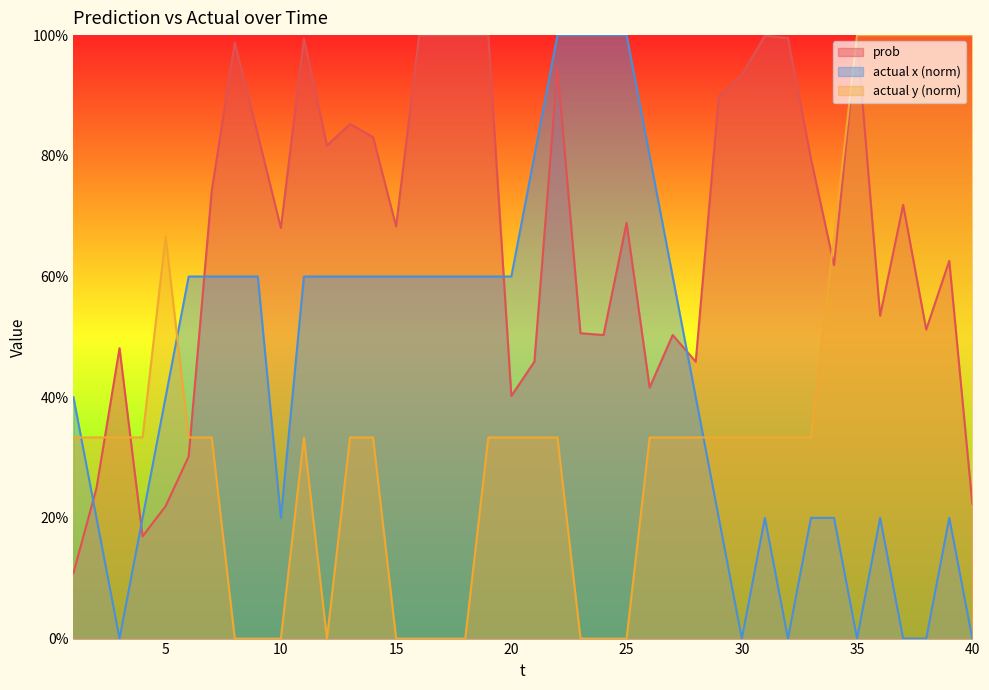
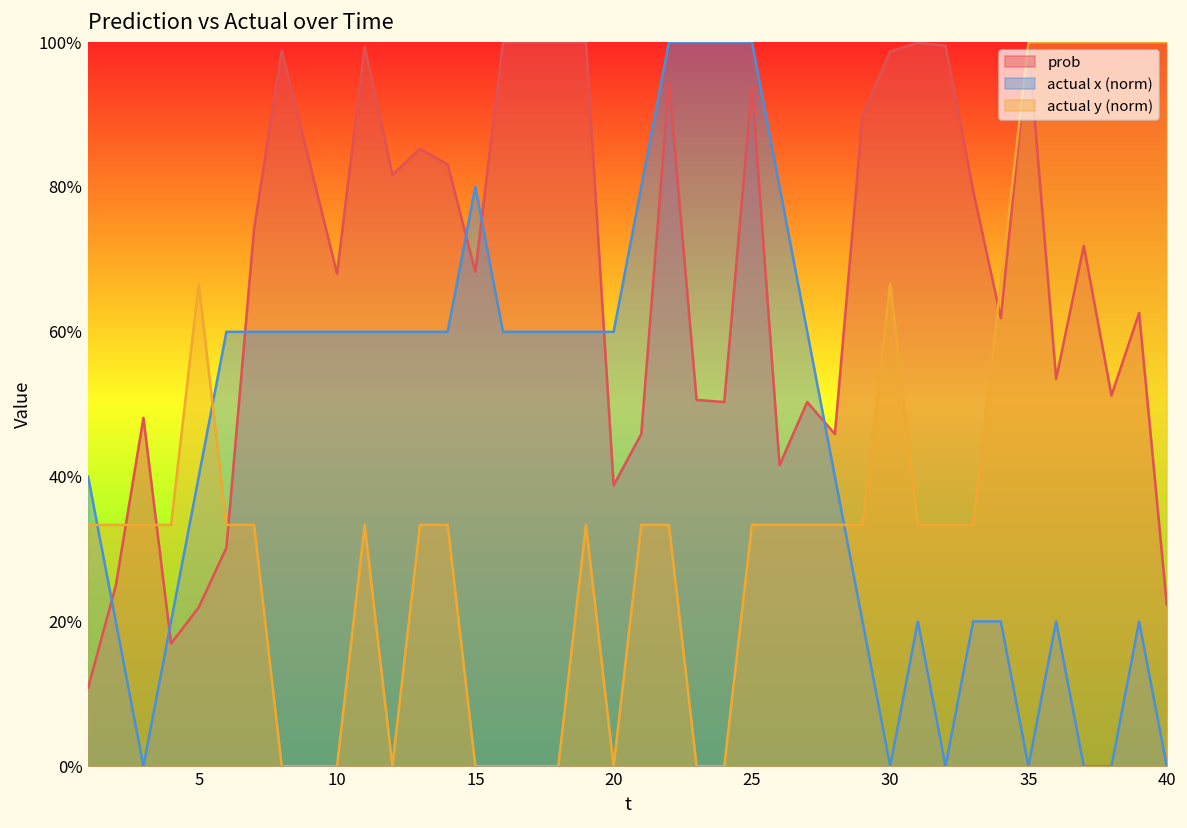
actual x (norm), 10: 20% -> 60%
actual x (norm), 15: 60% -> 80%
prob, 20: 40% -> 39%
actual y (norm), 20: 33% -> 0%
prob, 25: 69% -> 94%
actual y (norm), 25: 0% -> 33%
prob, 30: 93% -> 99%
actual y (norm), 30: 33% -> 67%
